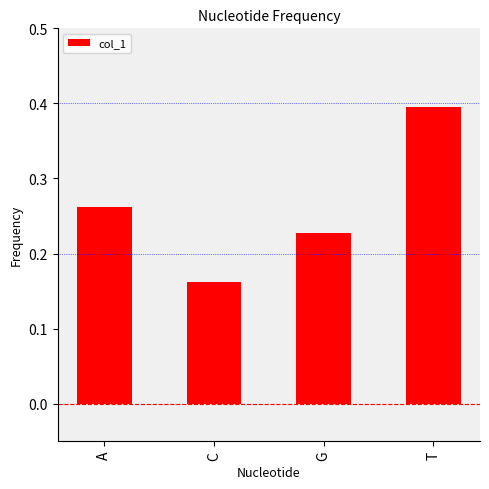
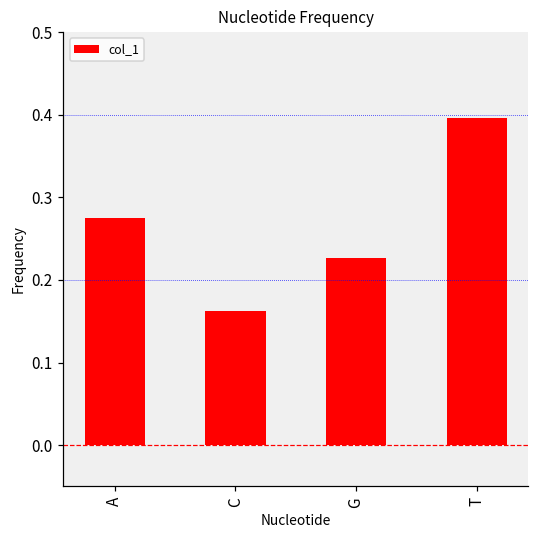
A: 0.26 -> 0.28
